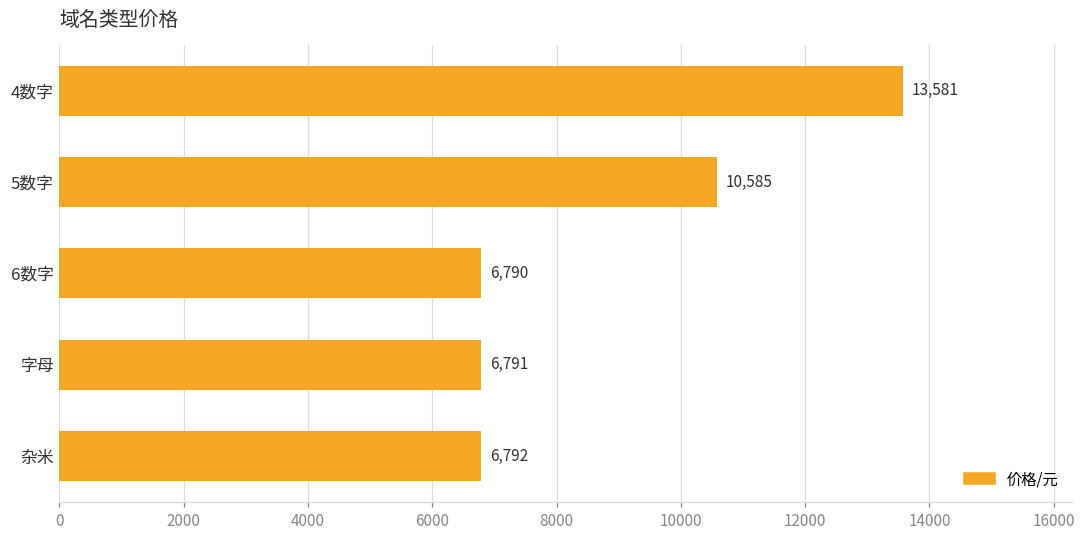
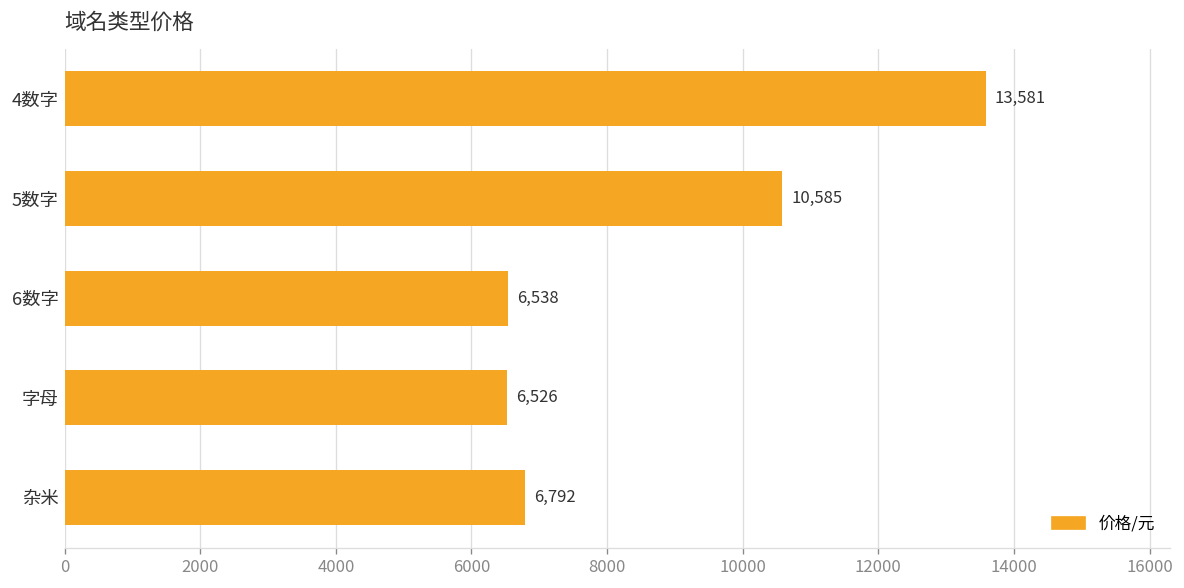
6数字: 6,790 -> 6,538
字母: 6,791 -> 6,526
